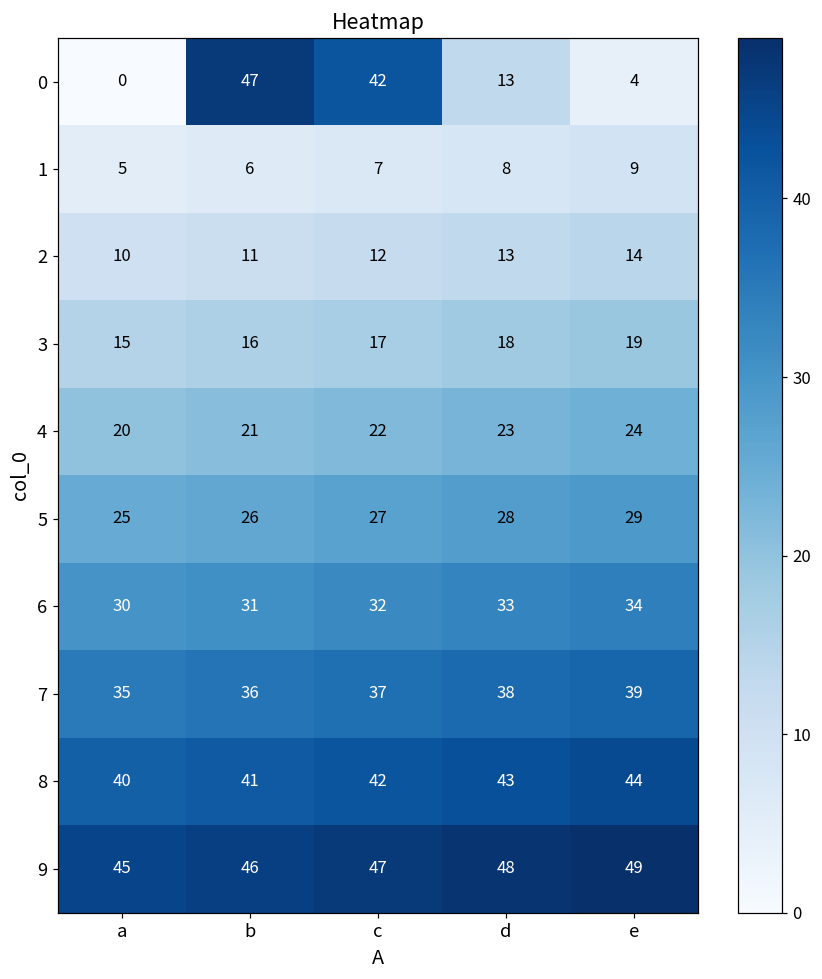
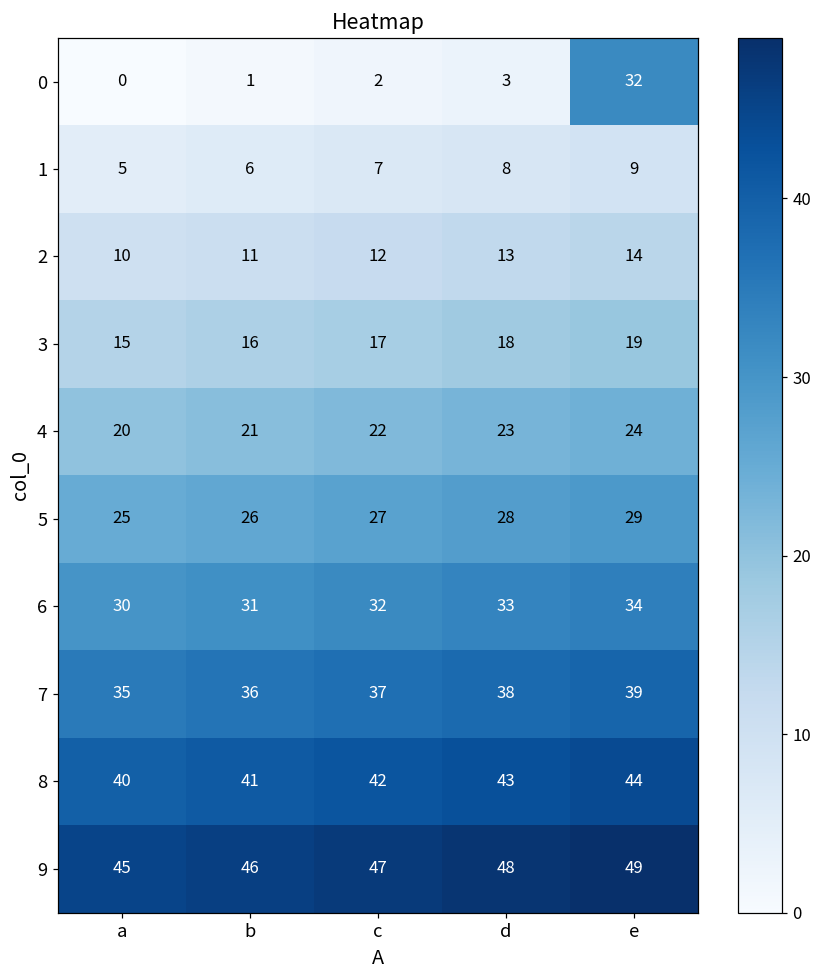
0, b: 47 -> 1
0, c: 42 -> 2
0, d: 13 -> 3
0, e: 4 -> 32
